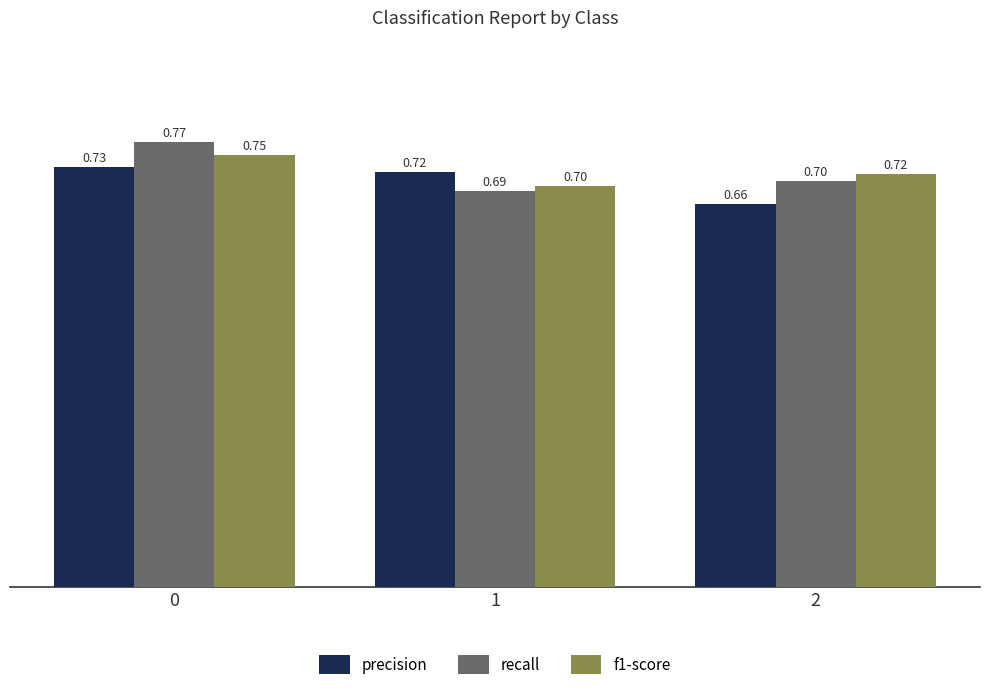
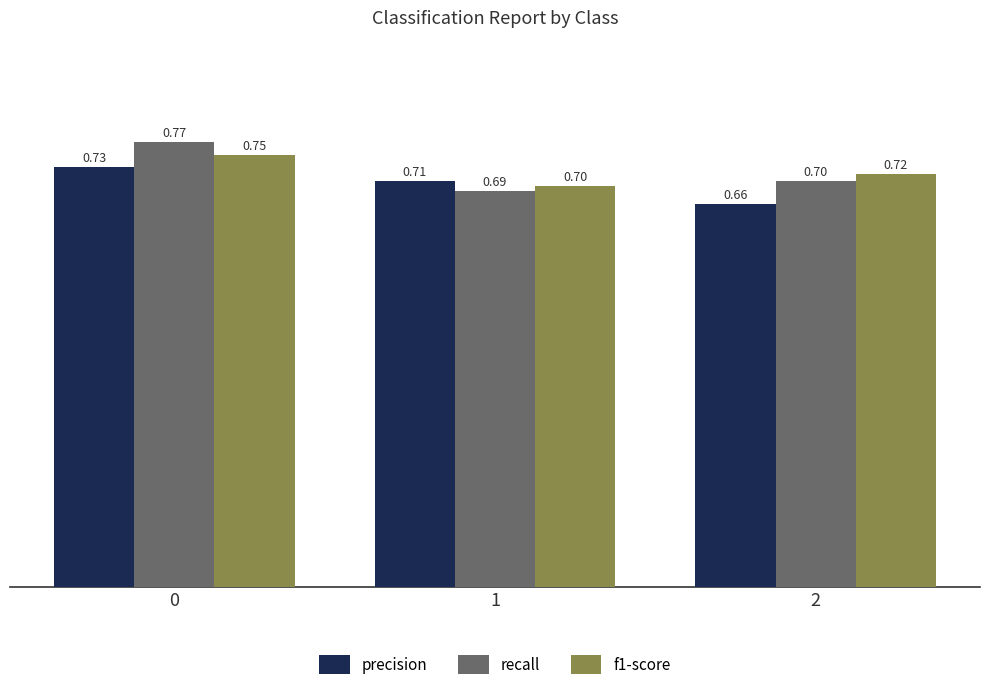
precision, 1: 0.72 -> 0.71
